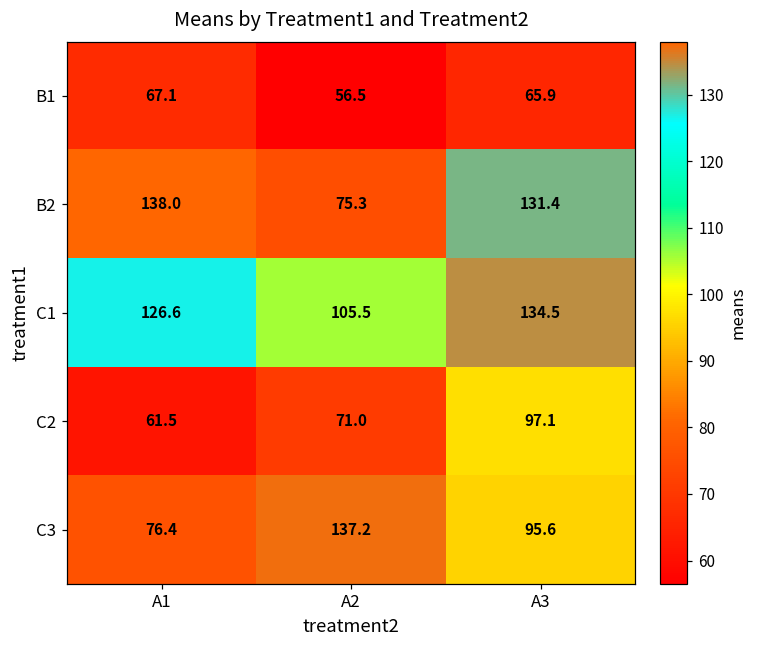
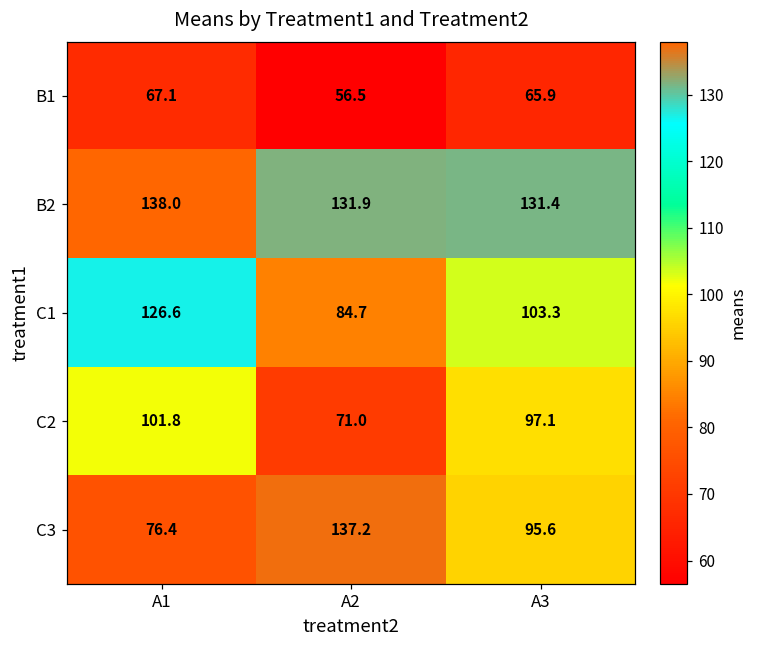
B2, A2: 75.3 -> 131.9
C1, A2: 105.5 -> 84.7
C1, A3: 134.5 -> 103.3
C2, A1: 61.5 -> 101.8
